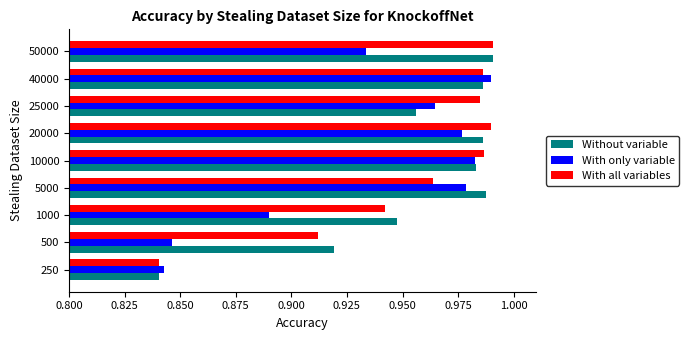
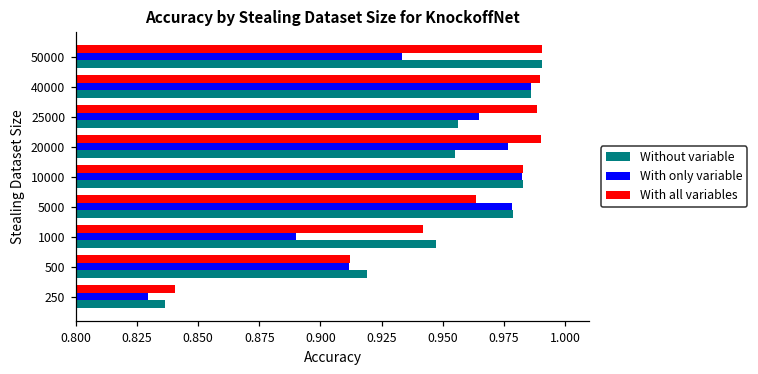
With all variables, 40000: 0.986 -> 0.990
With only variable, 40000: 0.990 -> 0.986
With all variables, 25000: 0.985 -> 0.989
Without variable, 20000: 0.986 -> 0.955
With all variables, 10000: 0.987 -> 0.983
Without variable, 5000: 0.988 -> 0.979
With only variable, 500: 0.846 -> 0.912
With only variable, 250: 0.843 -> 0.829
Without variable, 250: 0.840 -> 0.836
